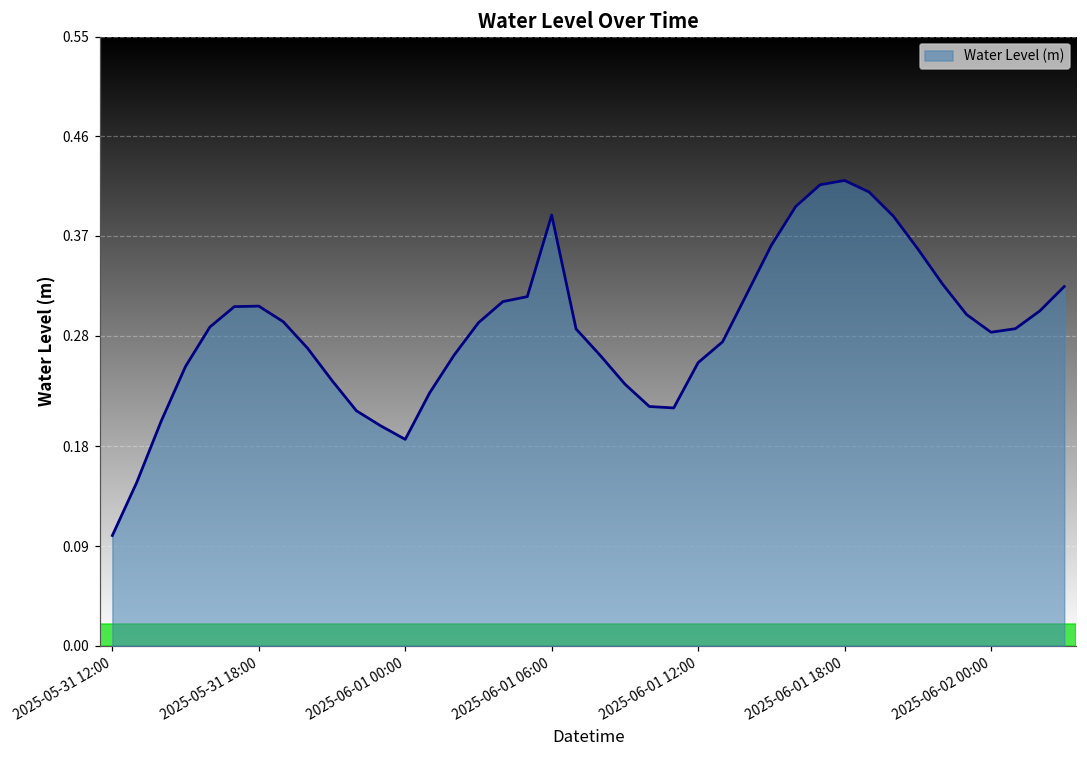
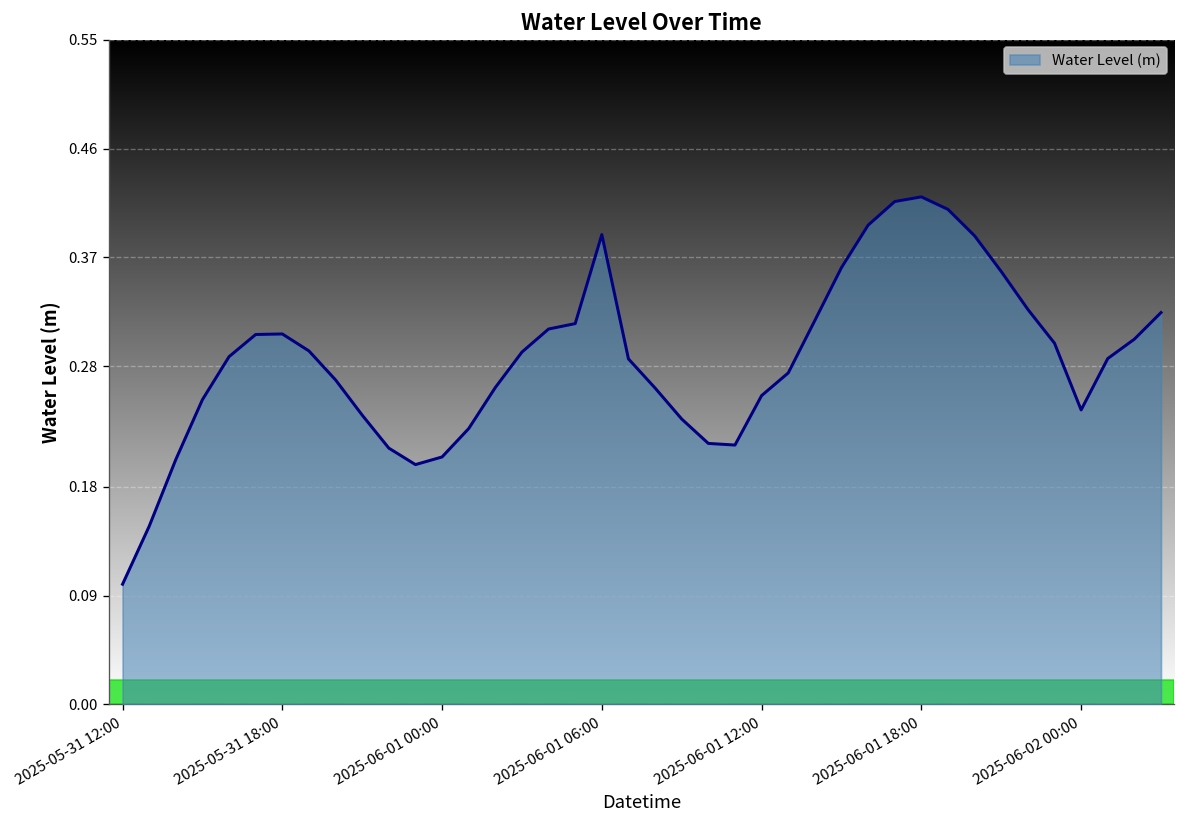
2025-06-01 00:00: 0.186 -> 0.205
2025-06-02 00:00: 0.283 -> 0.244
